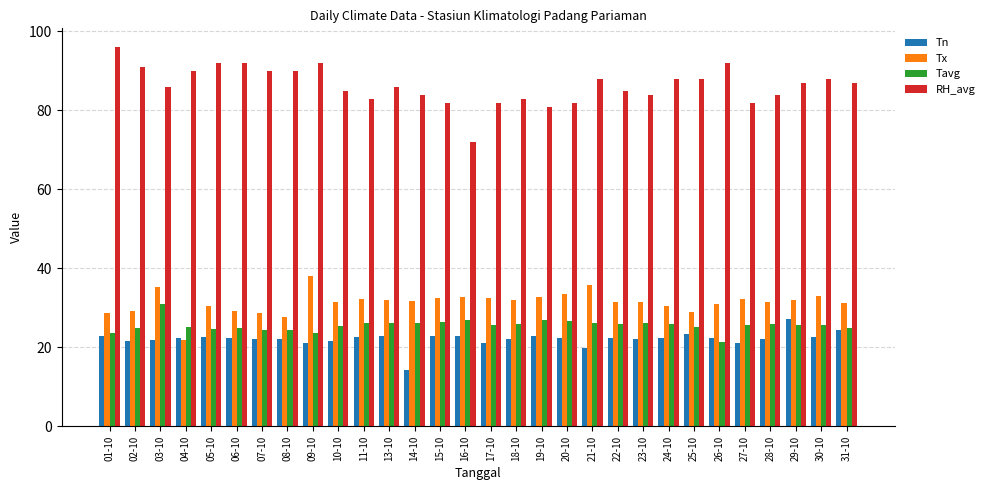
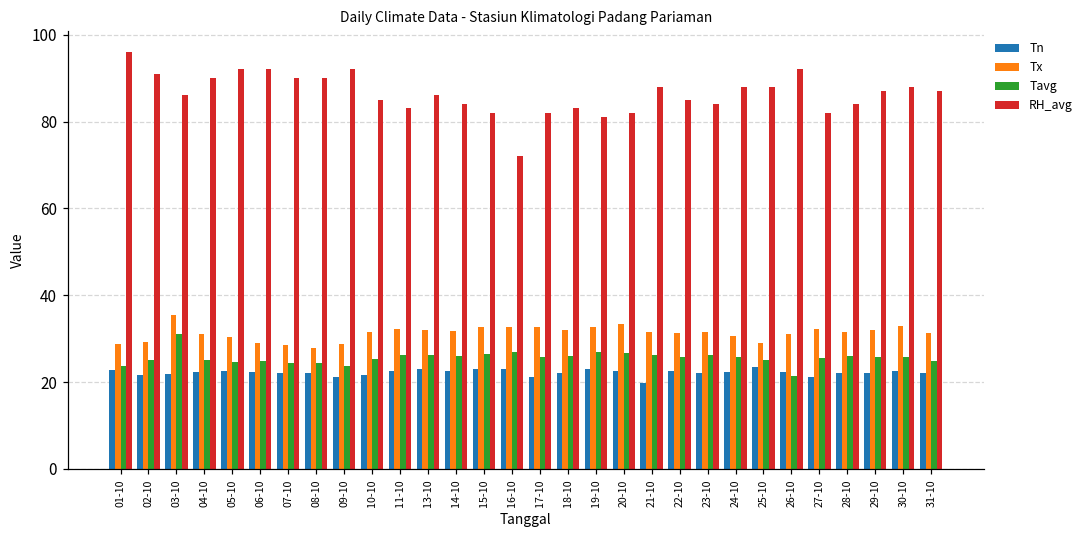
Tx, 04-10: 22 -> 31
Tx, 09-10: 38 -> 29
Tn, 14-10: 14 -> 23
Tx, 21-10: 36 -> 32
Tn, 29-10: 27 -> 22
Tn, 31-10: 25 -> 22
